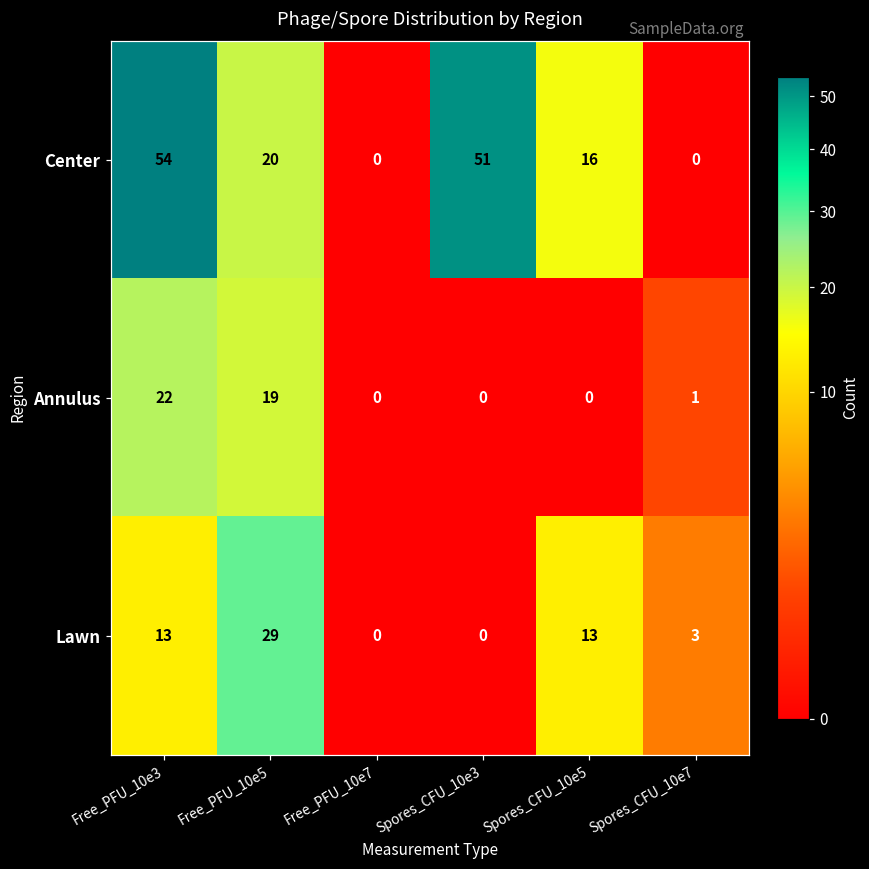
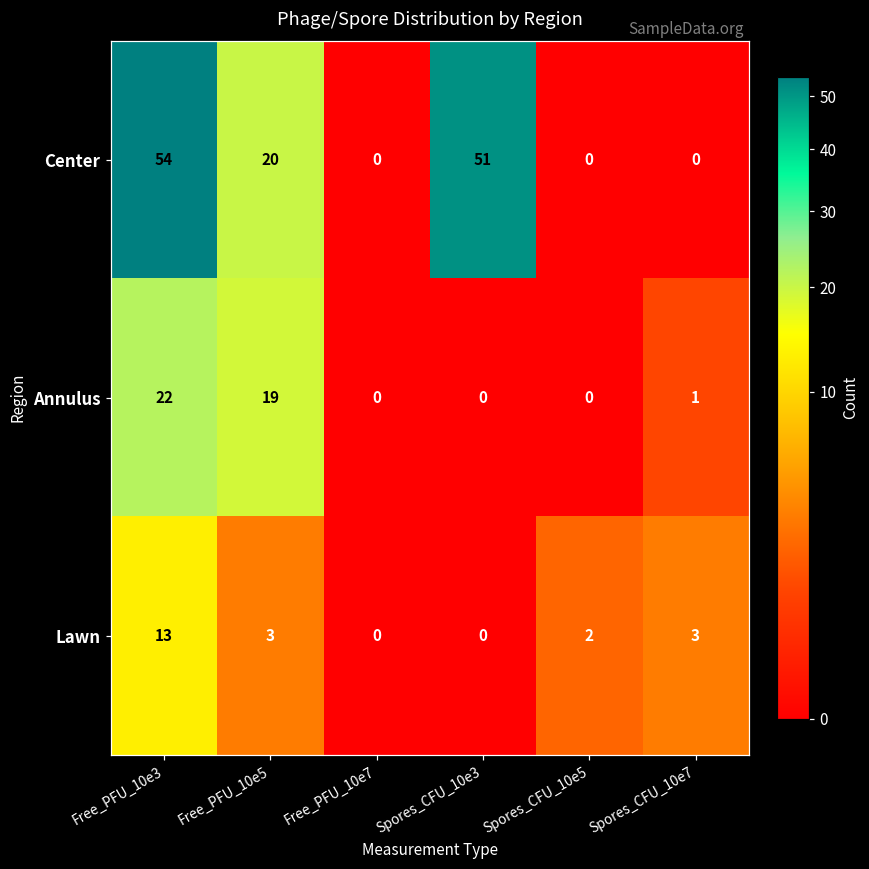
Center, Spores_CFU_10e5: 16 -> 0
Lawn, Free_PFU_10e5: 29 -> 3
Lawn, Spores_CFU_10e5: 13 -> 2
